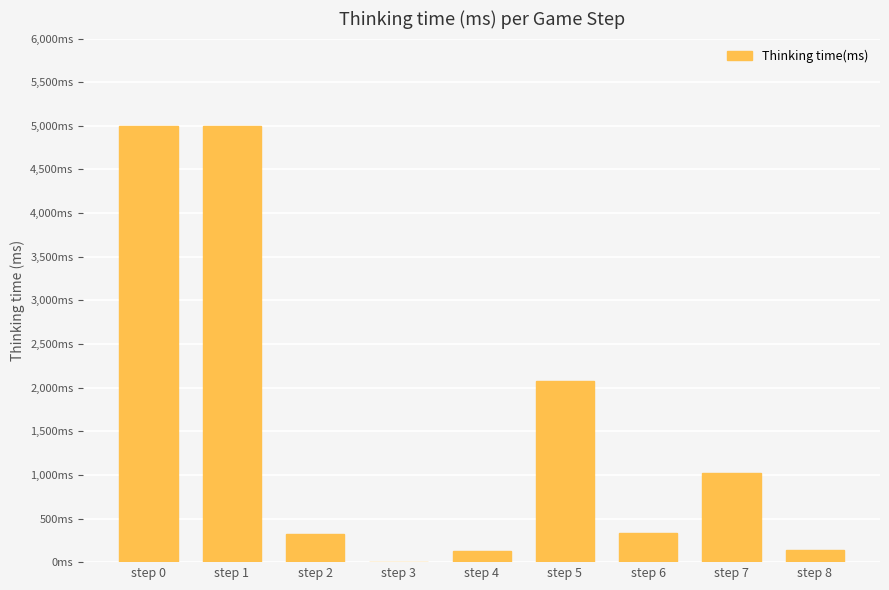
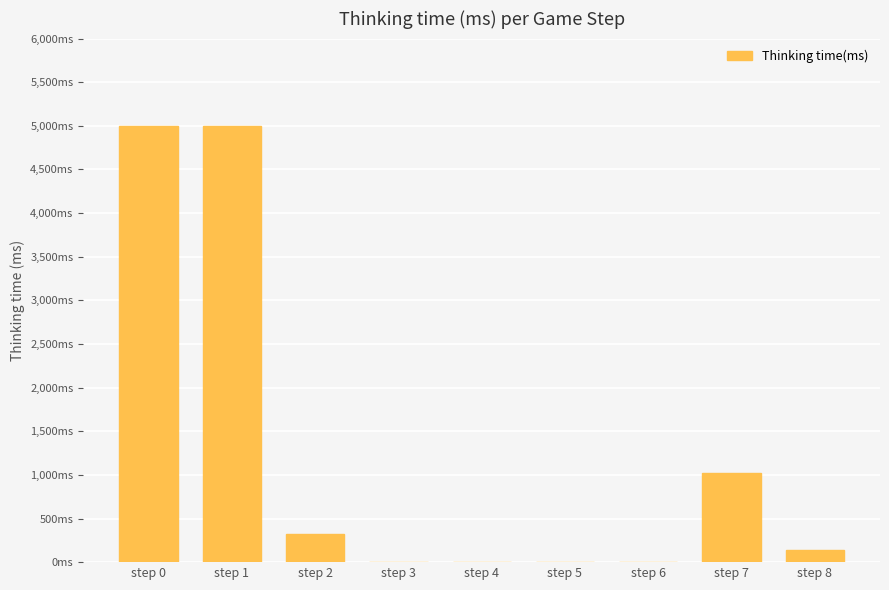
step 4: 100ms -> 0ms
step 5: 2,100ms -> 0ms
step 6: 300ms -> 0ms
